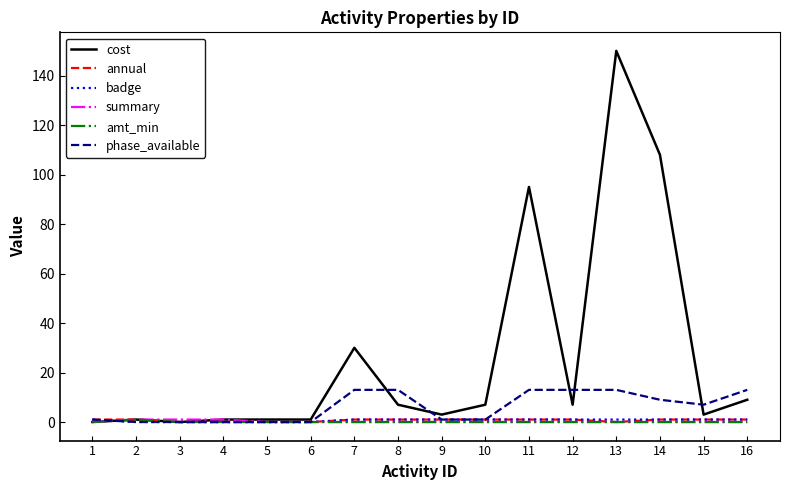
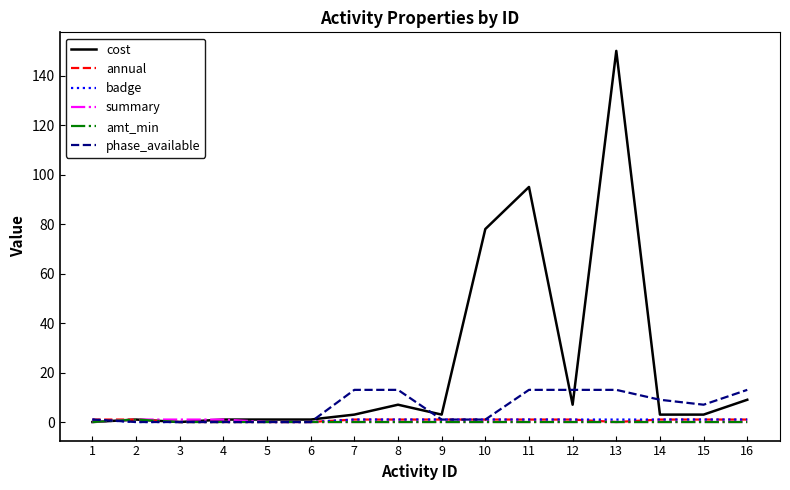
cost, 7: 30 -> 3
cost, 10: 7 -> 78
cost, 14: 108 -> 3
